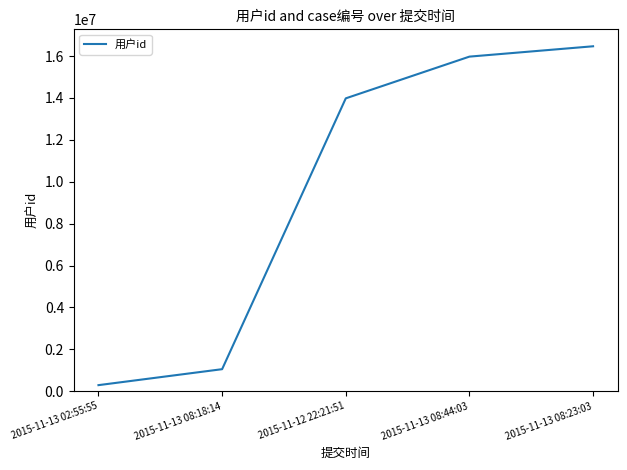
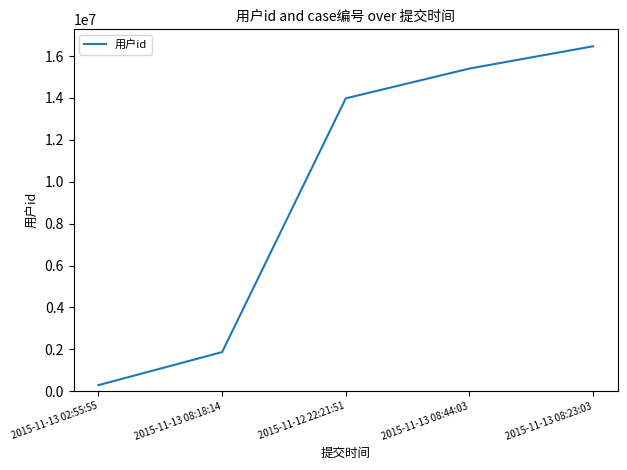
2015-11-13 08:18:14: 1000000 -> 1900000
2015-11-13 08:44:03: 16000000 -> 15400000
